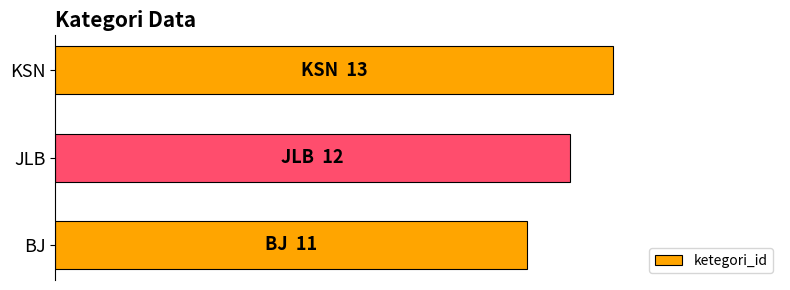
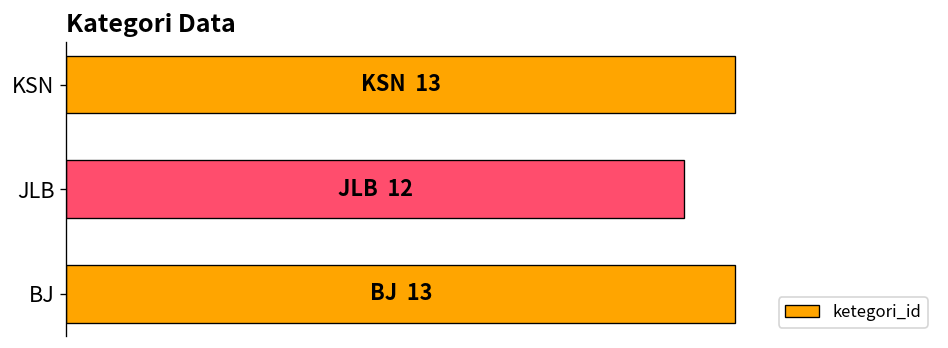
BJ: 11 -> 13
